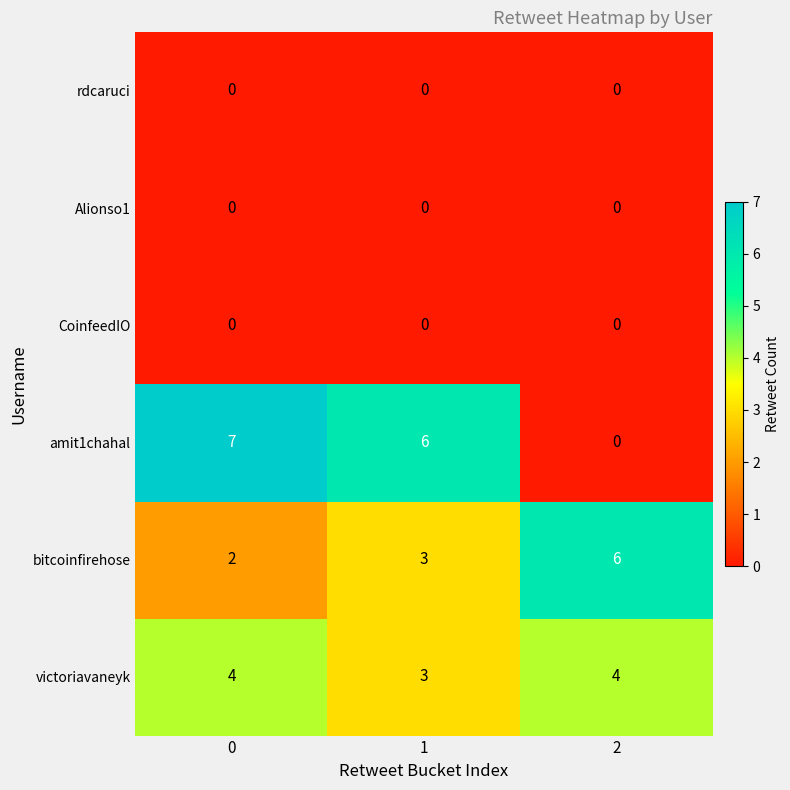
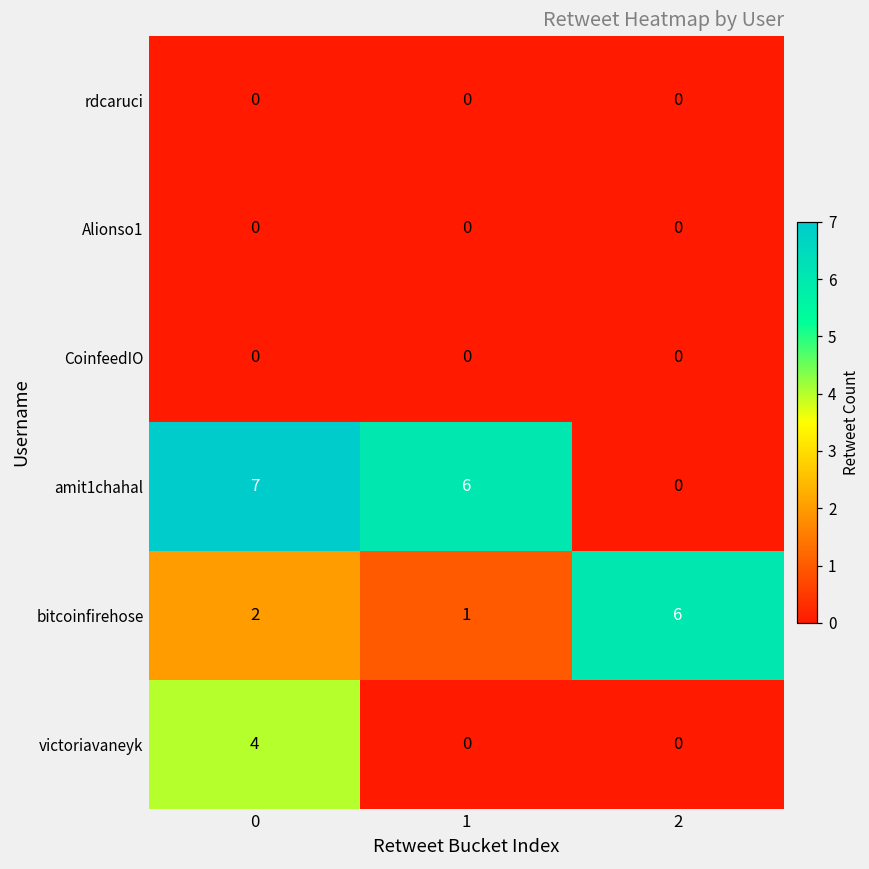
bitcoinfirehose, 1: 3 -> 1
victoriavaneyk, 1: 3 -> 0
victoriavaneyk, 2: 4 -> 0
